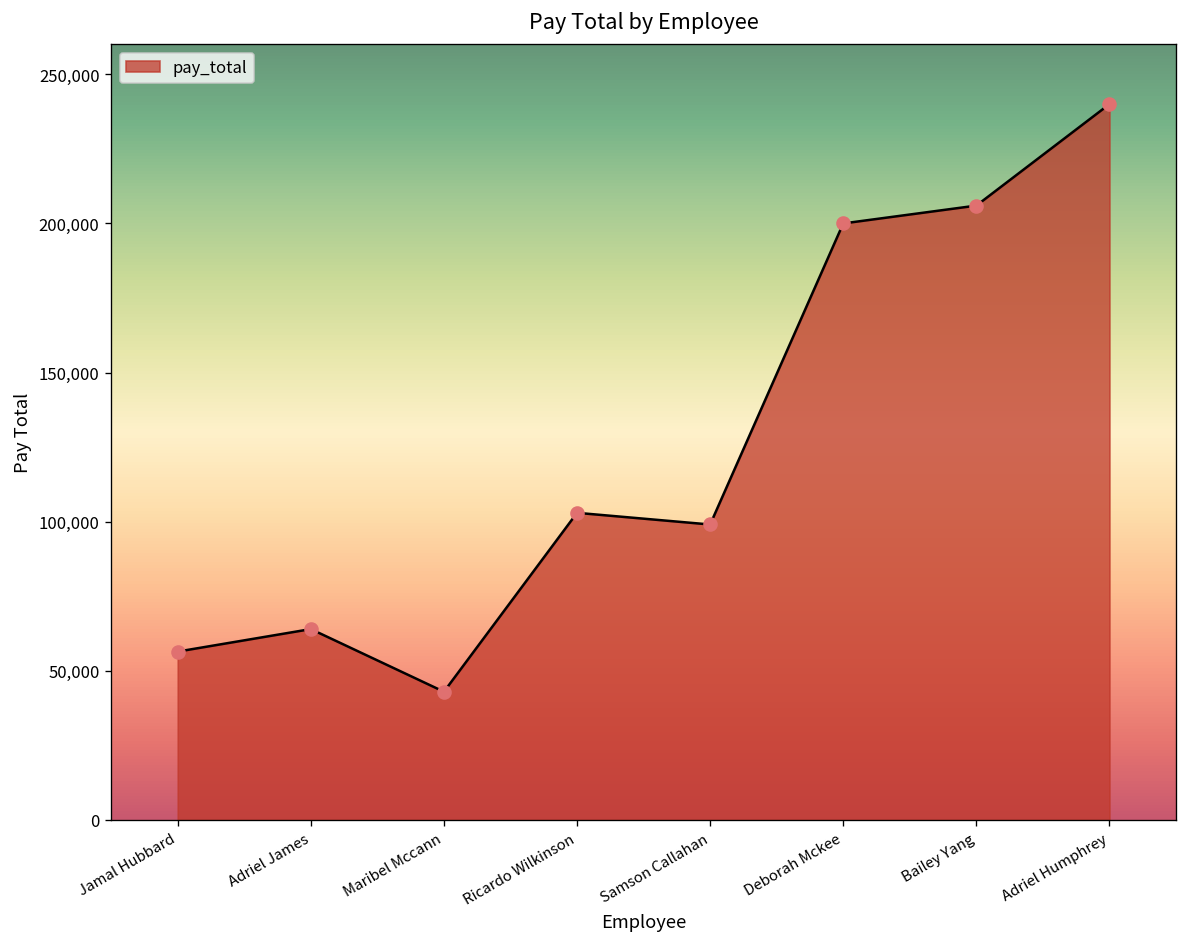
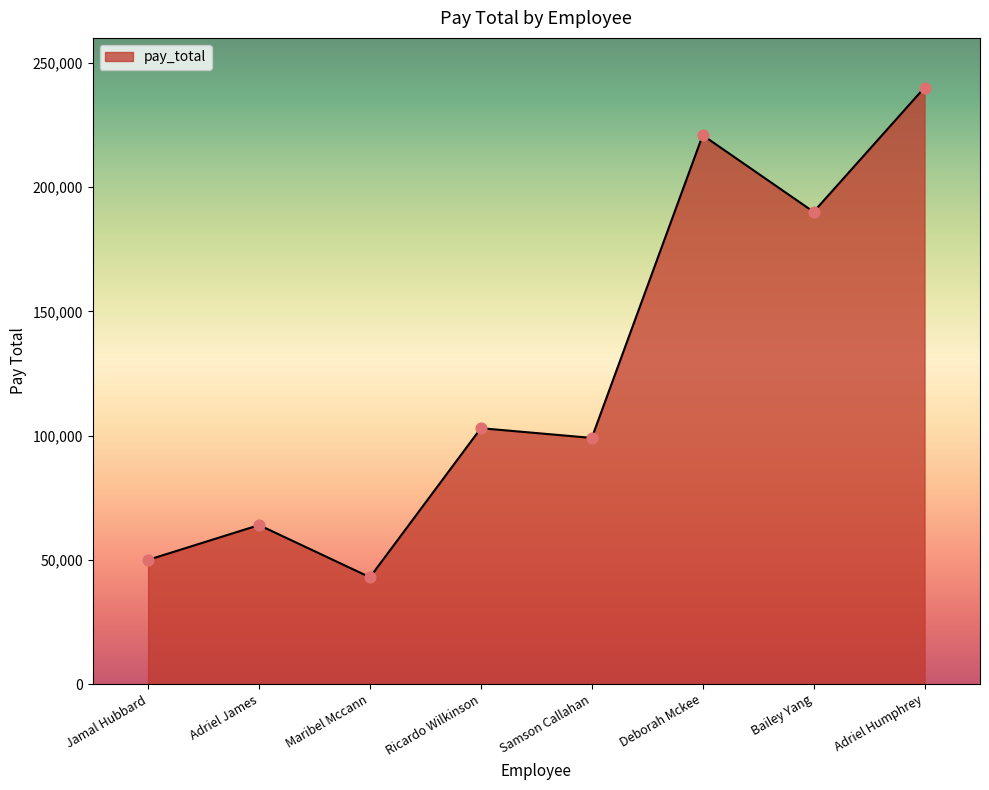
Jamal Hubbard: 56,000 -> 50,000
Deborah Mckee: 200,000 -> 221,000
Bailey Yang: 206,000 -> 190,000
